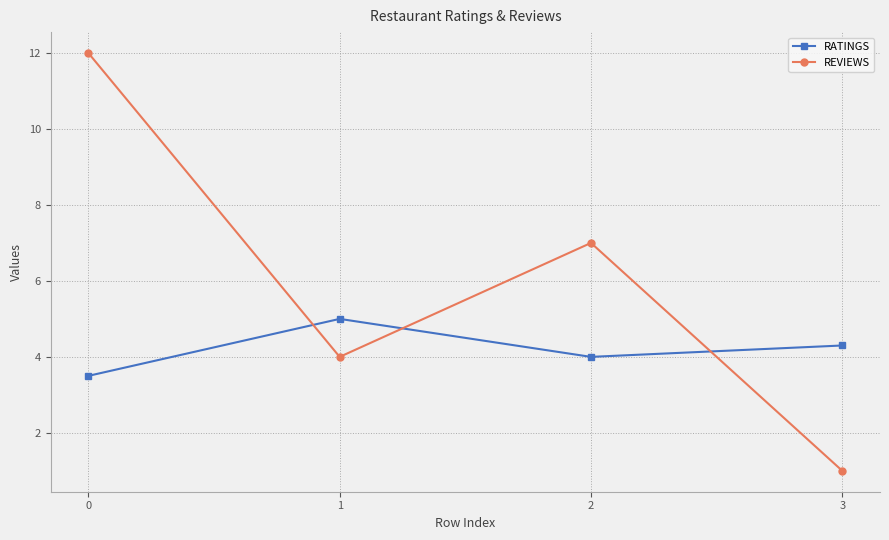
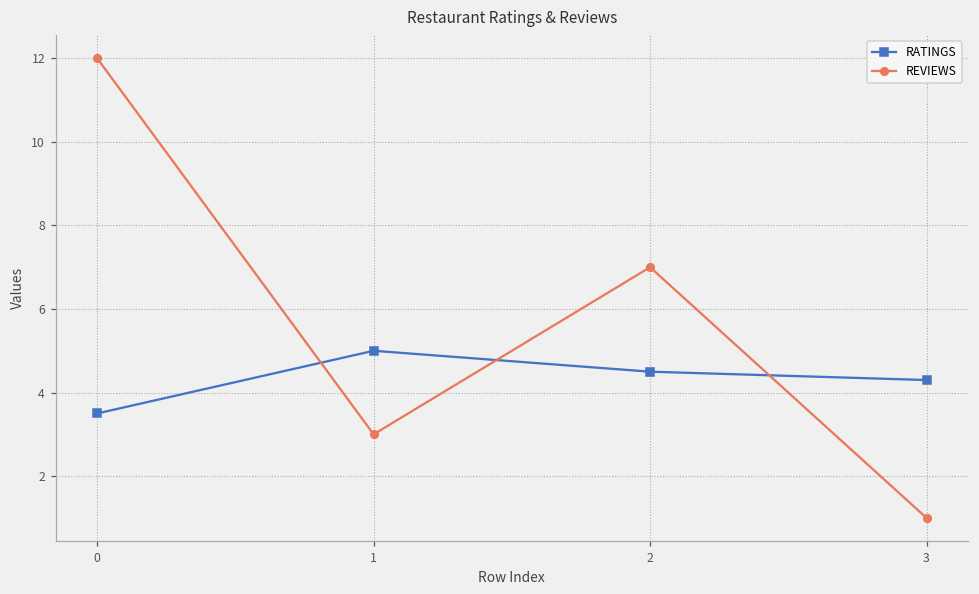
REVIEWS, 1: 4 -> 3
RATINGS, 2: 4.0 -> 4.5
